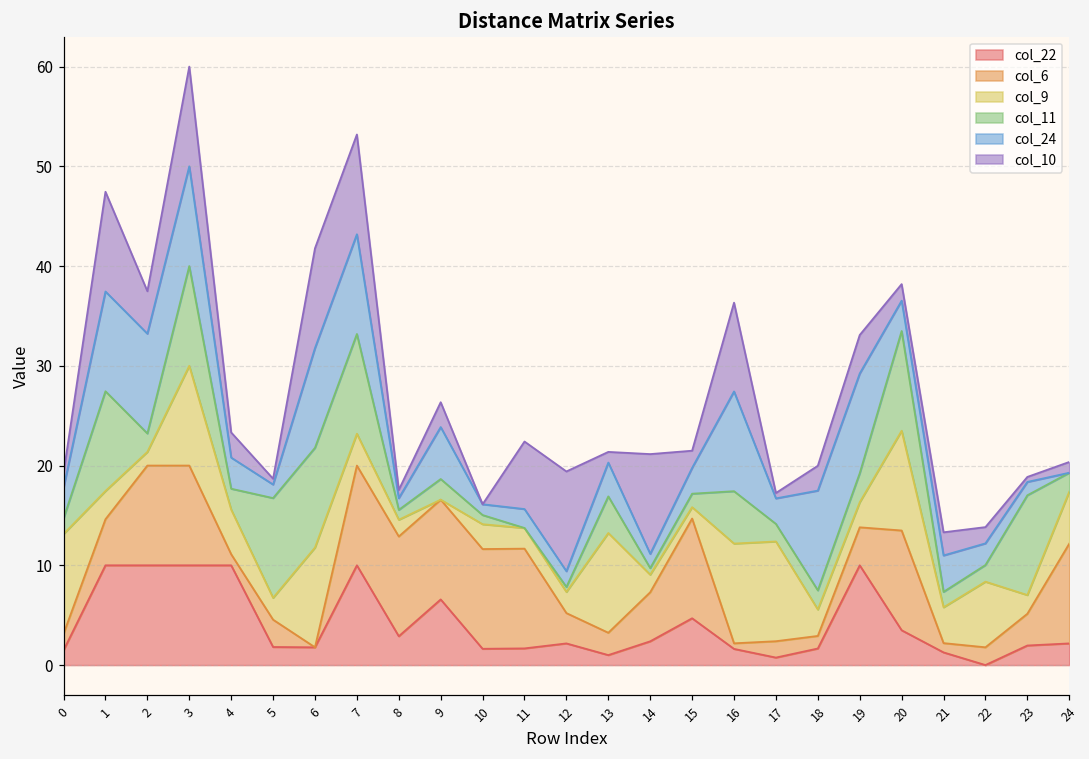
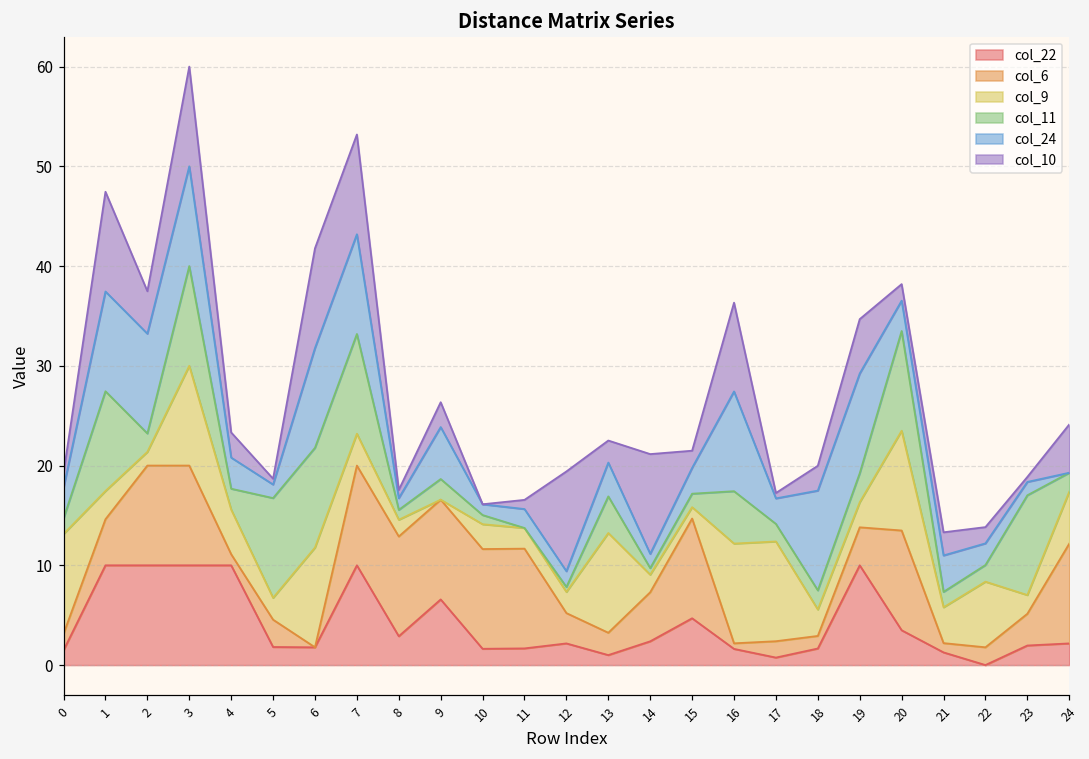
col_10, 11: 7 -> 1
col_10, 13: 1 -> 2
col_10, 19: 4 -> 5
col_10, 24: 1 -> 5
